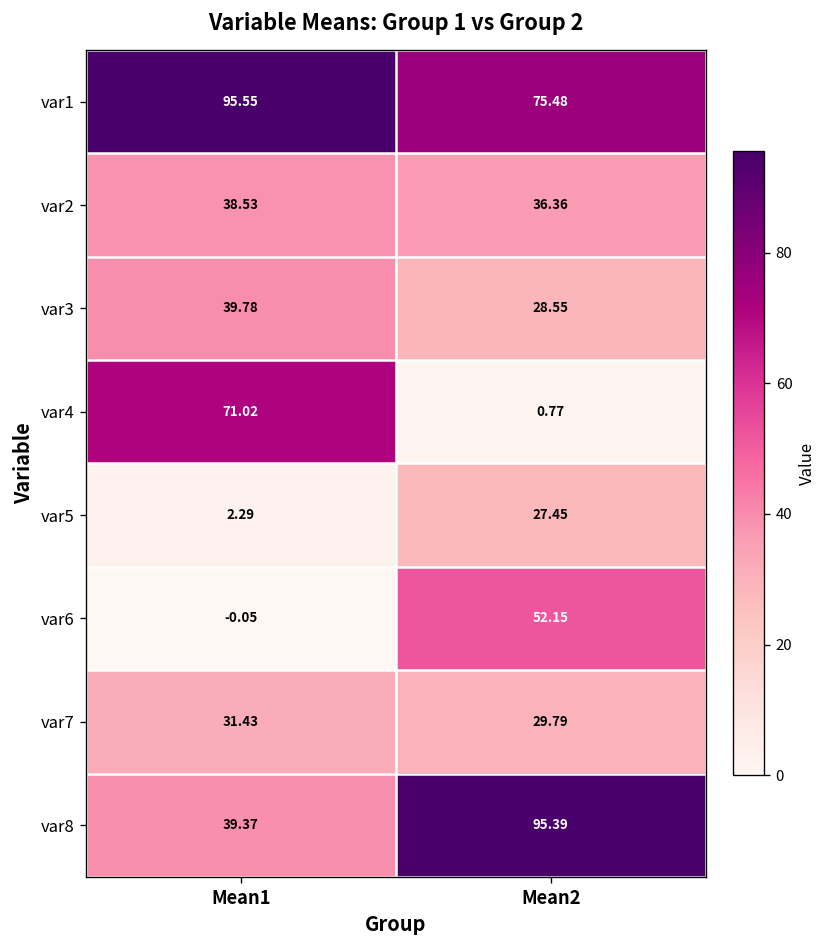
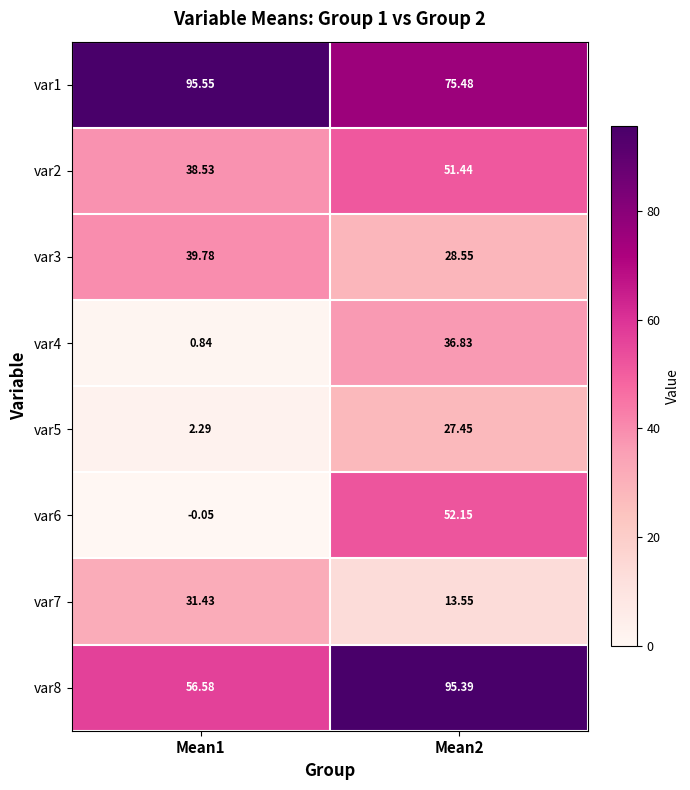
var2, Mean2: 36.36 -> 51.44
var4, Mean1: 71.02 -> 0.84
var4, Mean2: 0.77 -> 36.83
var7, Mean2: 29.79 -> 13.55
var8, Mean1: 39.37 -> 56.58
